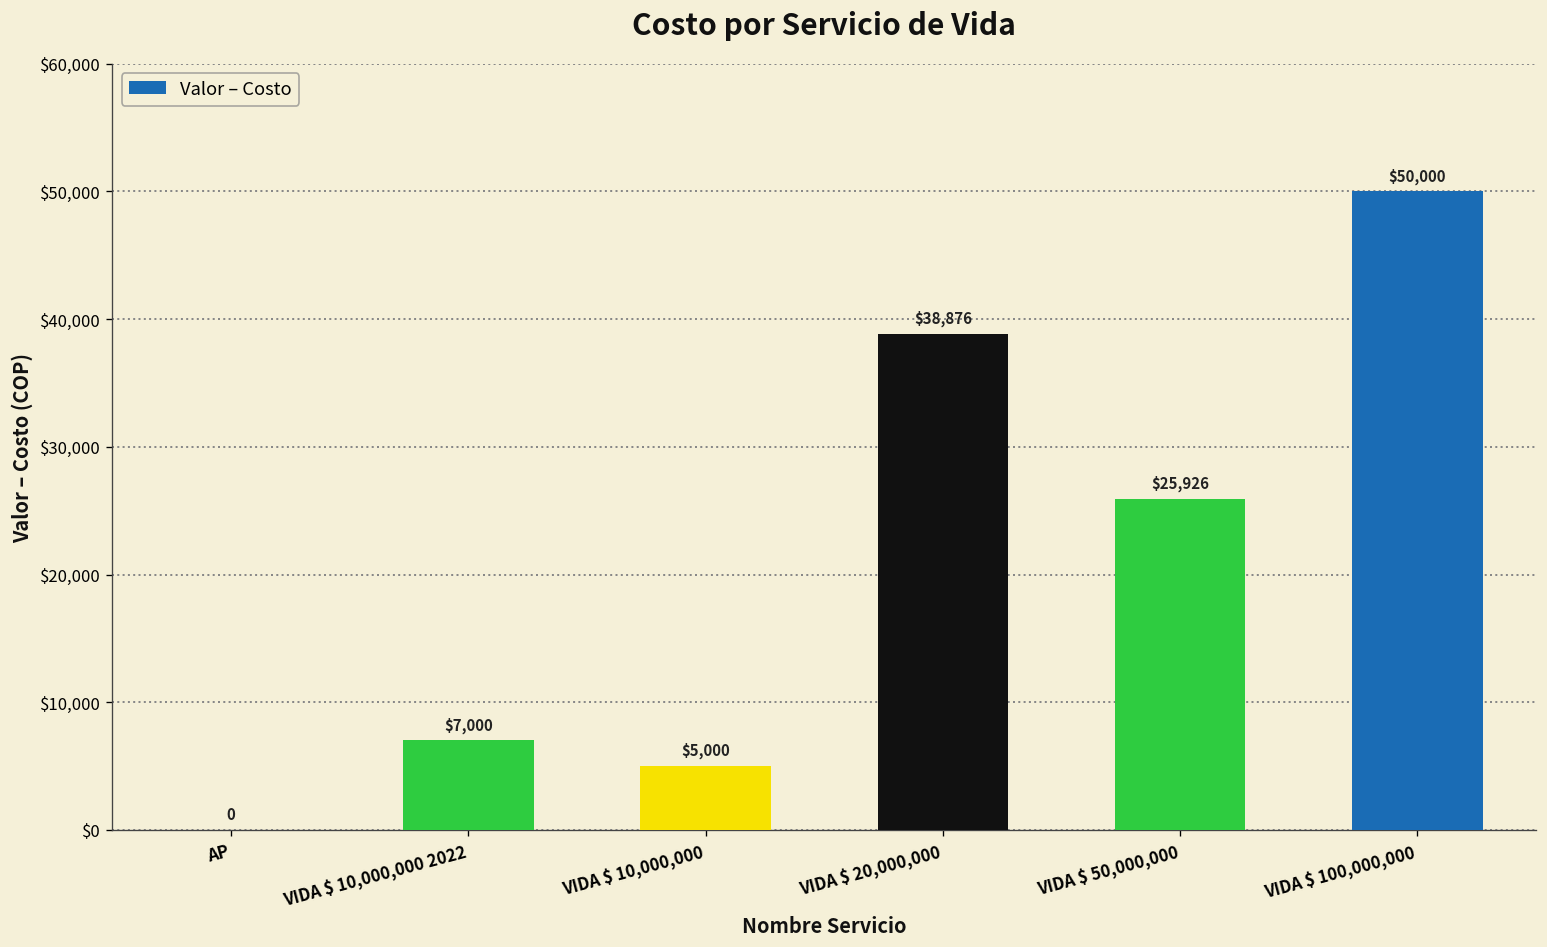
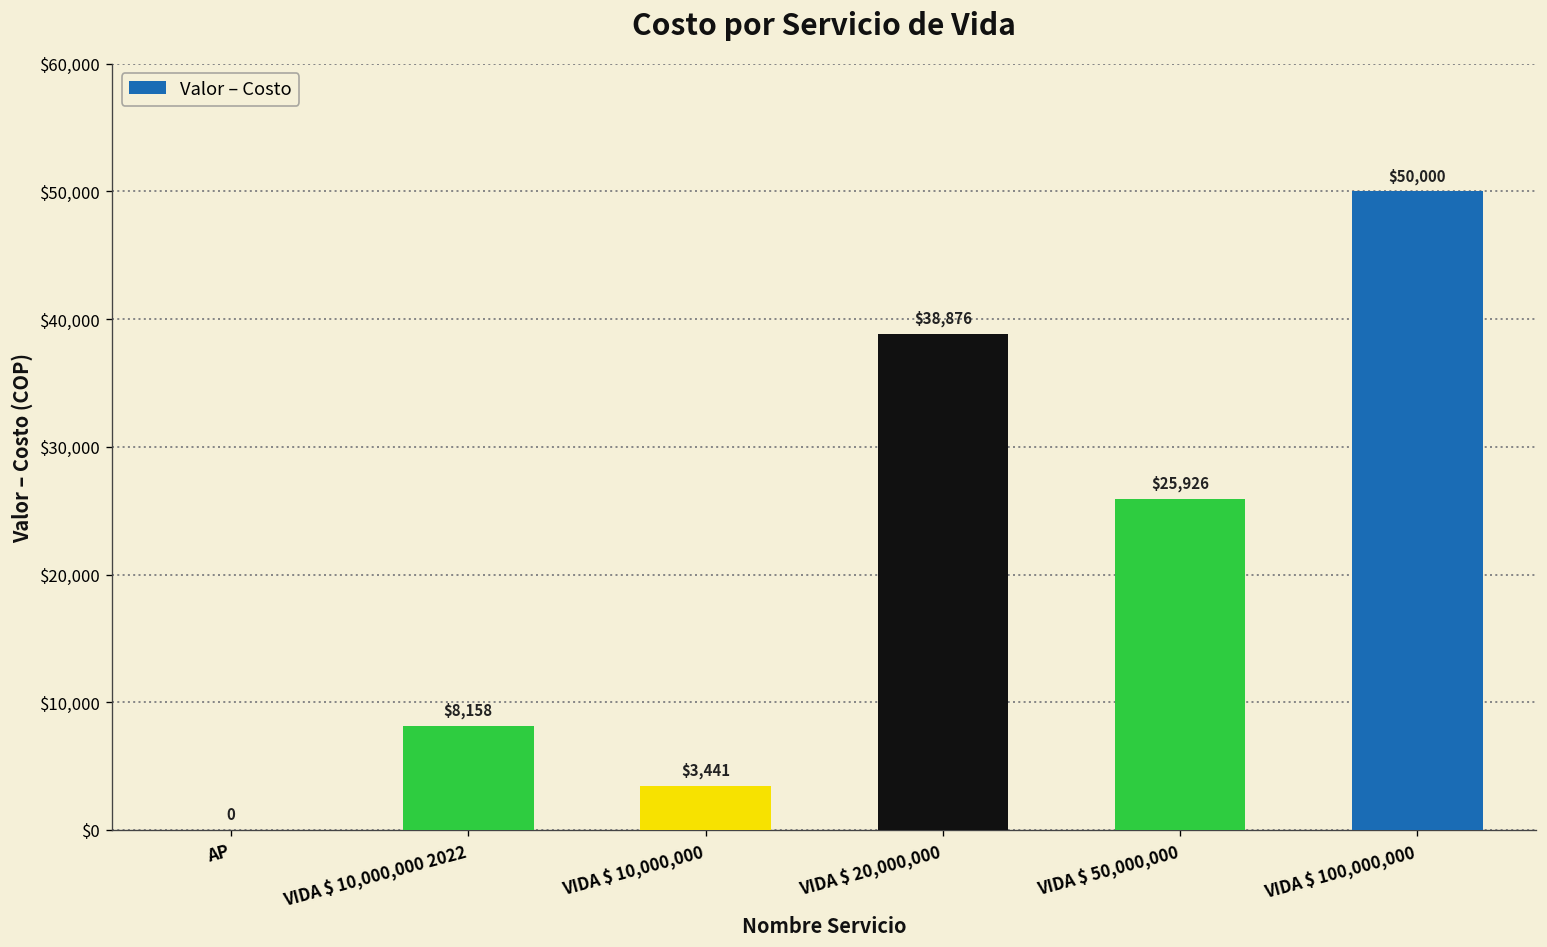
VIDA $ 10,000,000 2022: $7,000 -> $8,158
VIDA $ 10,000,000: $5,000 -> $3,441
